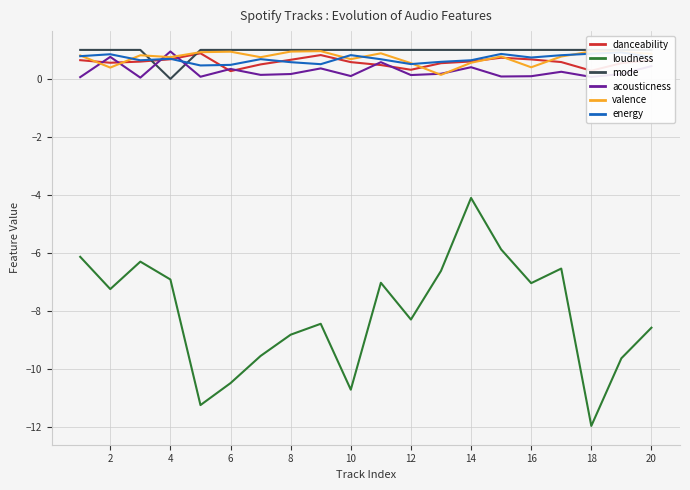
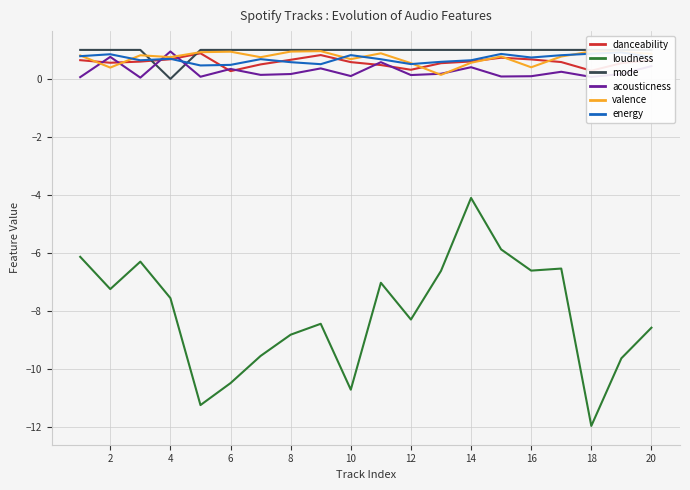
loudness, 4: -6.9 -> -7.6
loudness, 16: -7.0 -> -6.6
